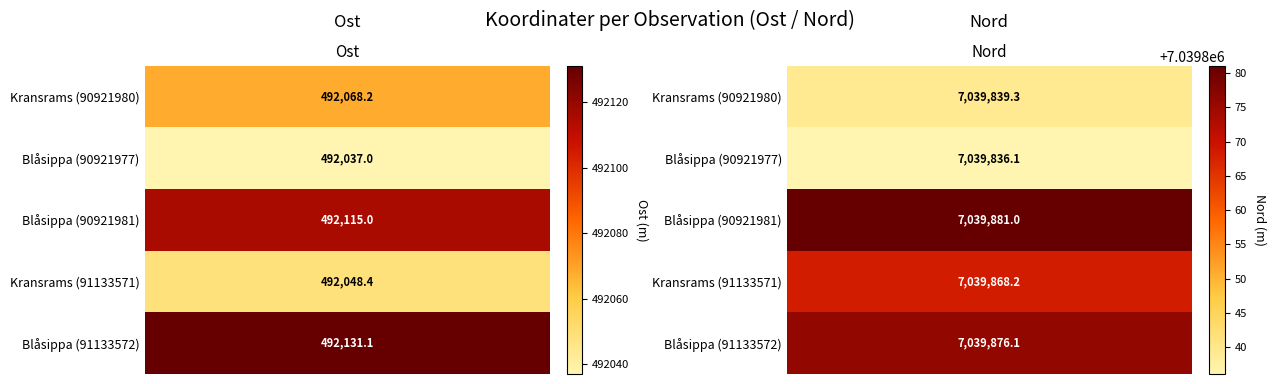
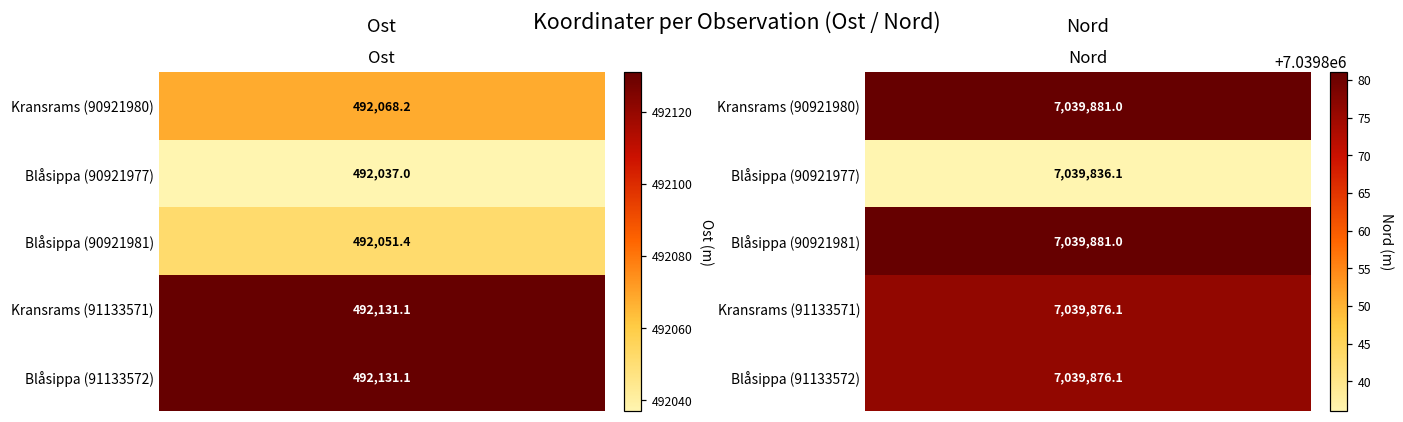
Ost, Blåsippa (90921981), Ost: 492,115.0 -> 492,051.4
Ost, Kransrams (91133571), Ost: 492,048.4 -> 492,131.1
Nord, Kransrams (90921980), Nord: 7,039,839.3 -> 7,039,881.0
Nord, Kransrams (91133571), Nord: 7,039,868.2 -> 7,039,876.1
